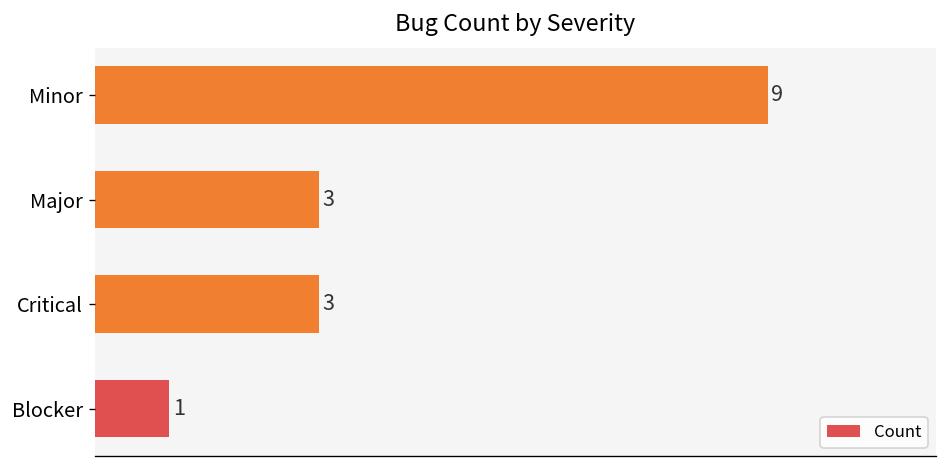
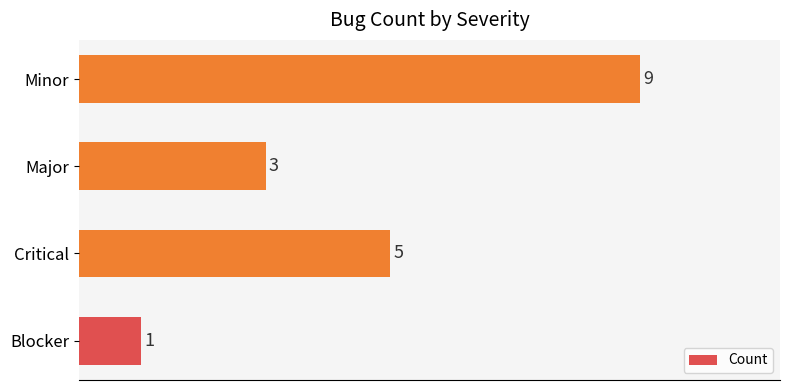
Critical: 3 -> 5
